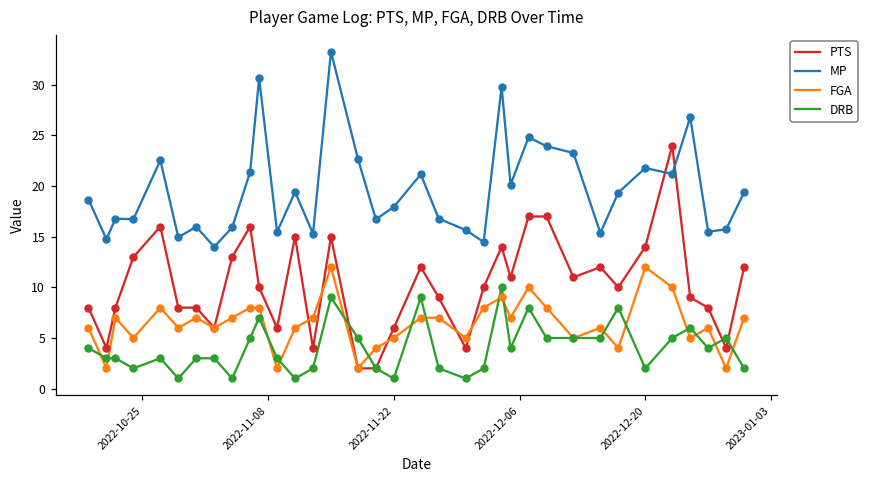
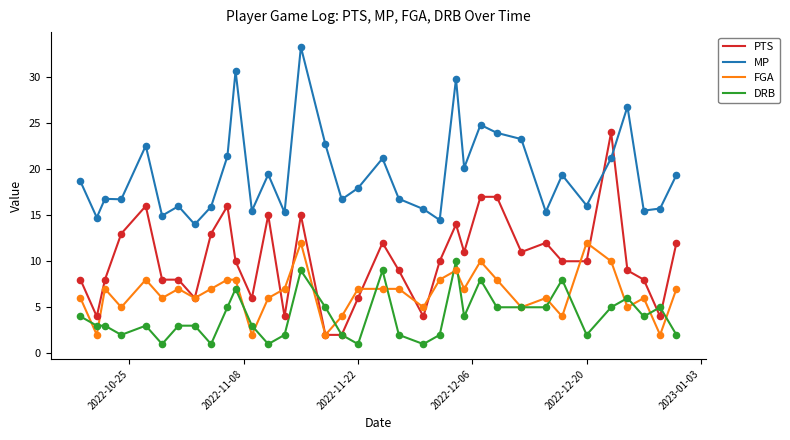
FGA, 2022-11-22: 5 -> 7
PTS, 2022-12-20: 14 -> 10
MP, 2022-12-20: 22 -> 16
